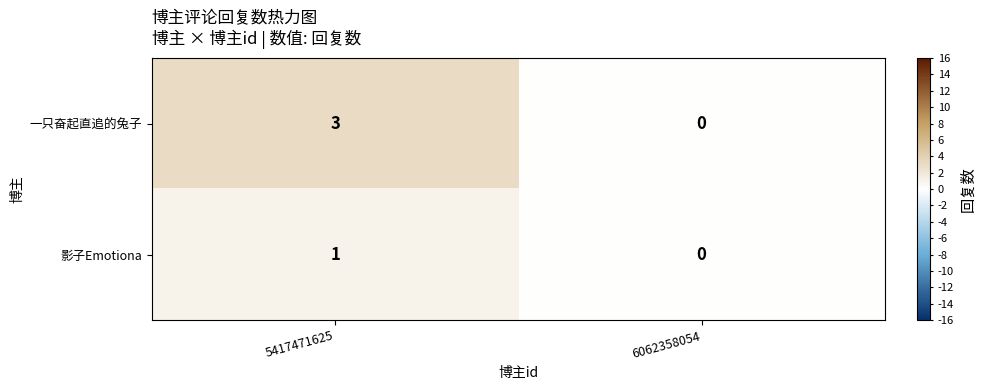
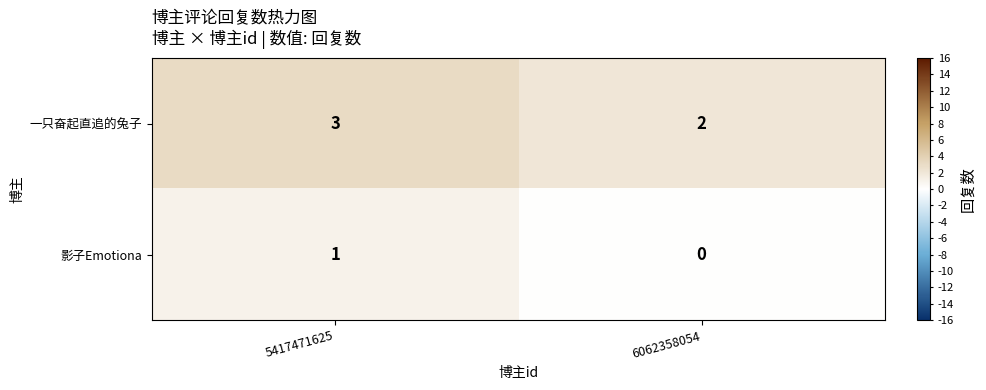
一只奋起直追的兔子, 6062358054: 0 -> 2
